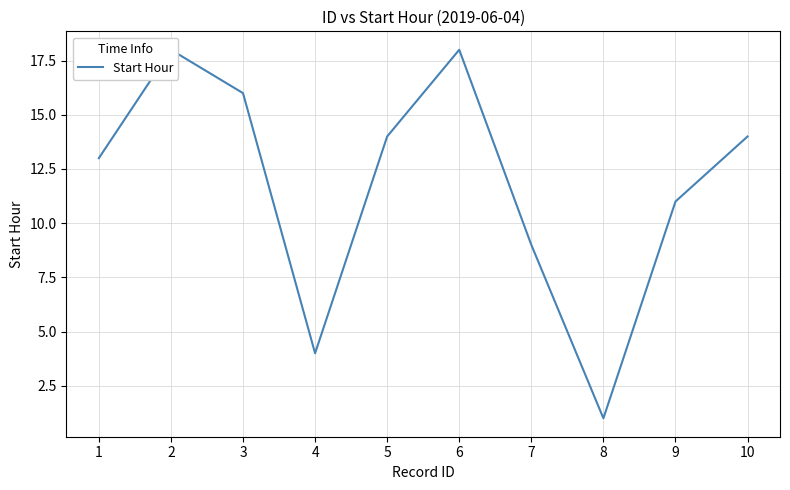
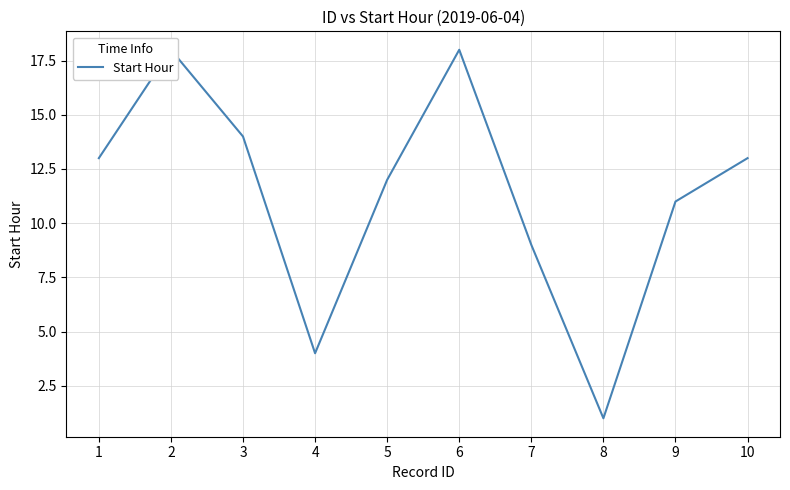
3: 16 -> 14
5: 14 -> 12
10: 14 -> 13
